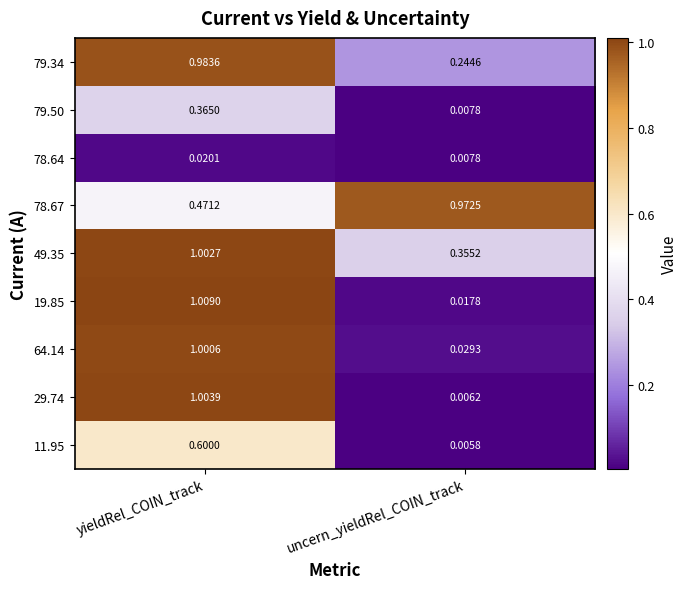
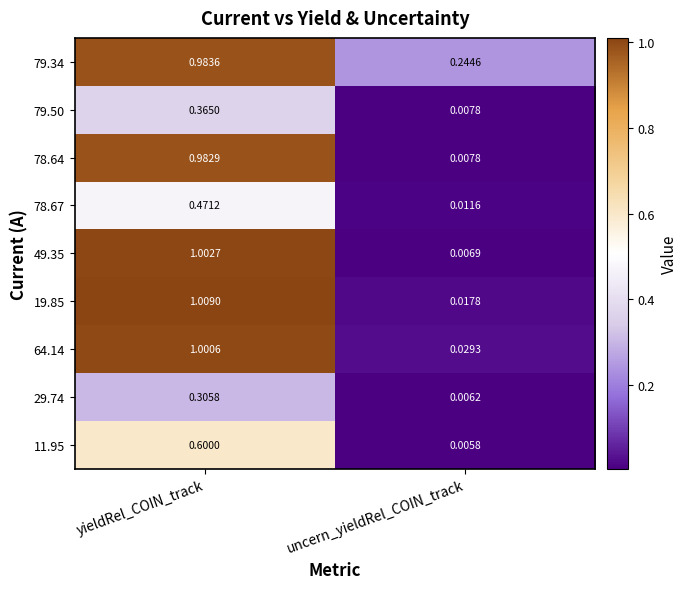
78.64, yieldRel_COIN_track: 0.0201 -> 0.9829
78.67, uncern_yieldRel_COIN_track: 0.9725 -> 0.0116
49.35, uncern_yieldRel_COIN_track: 0.3552 -> 0.0069
29.74, yieldRel_COIN_track: 1.0039 -> 0.3058
